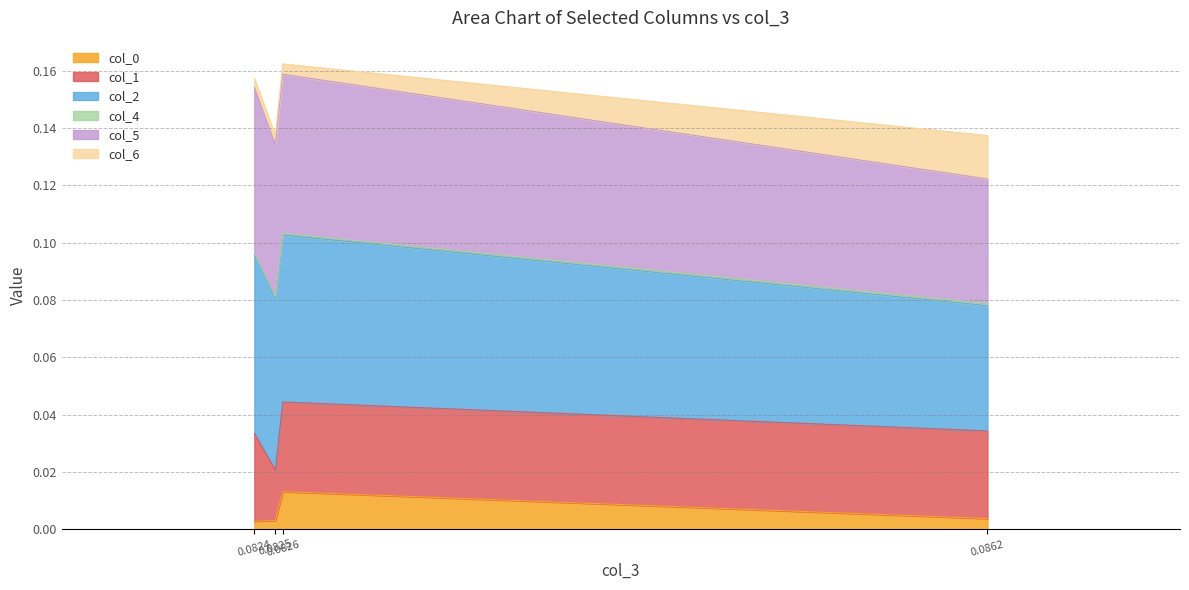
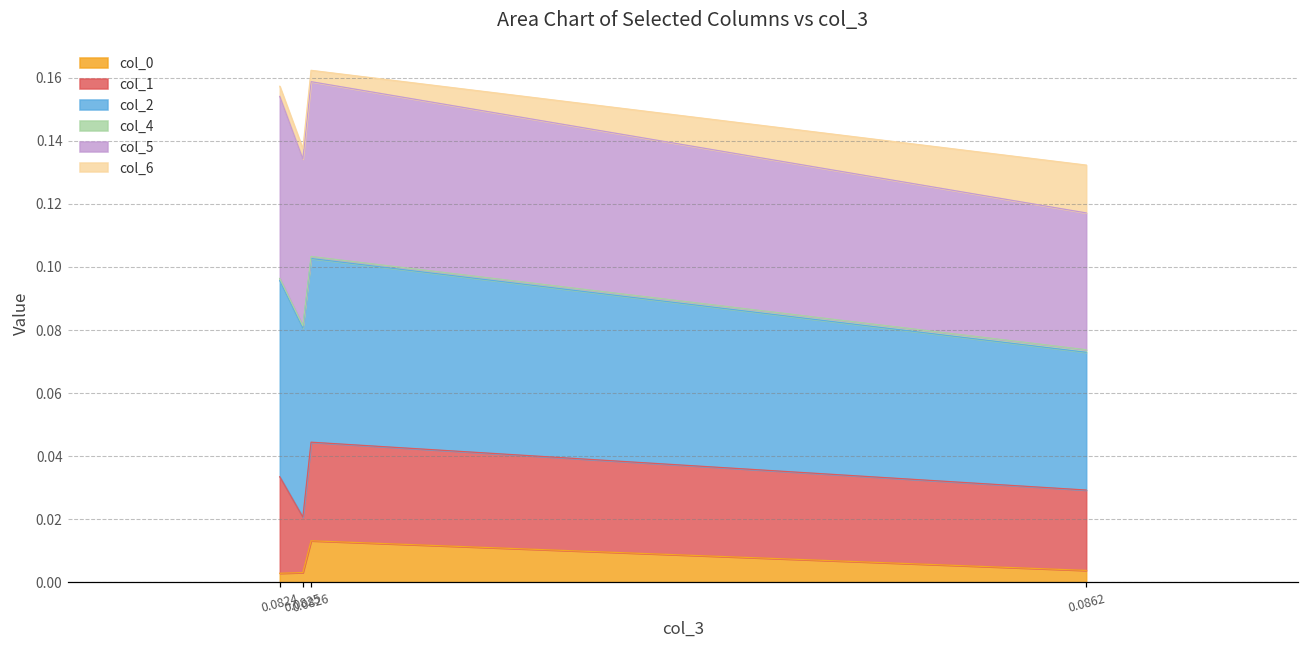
col_1, 0.0862: 0.031 -> 0.025
